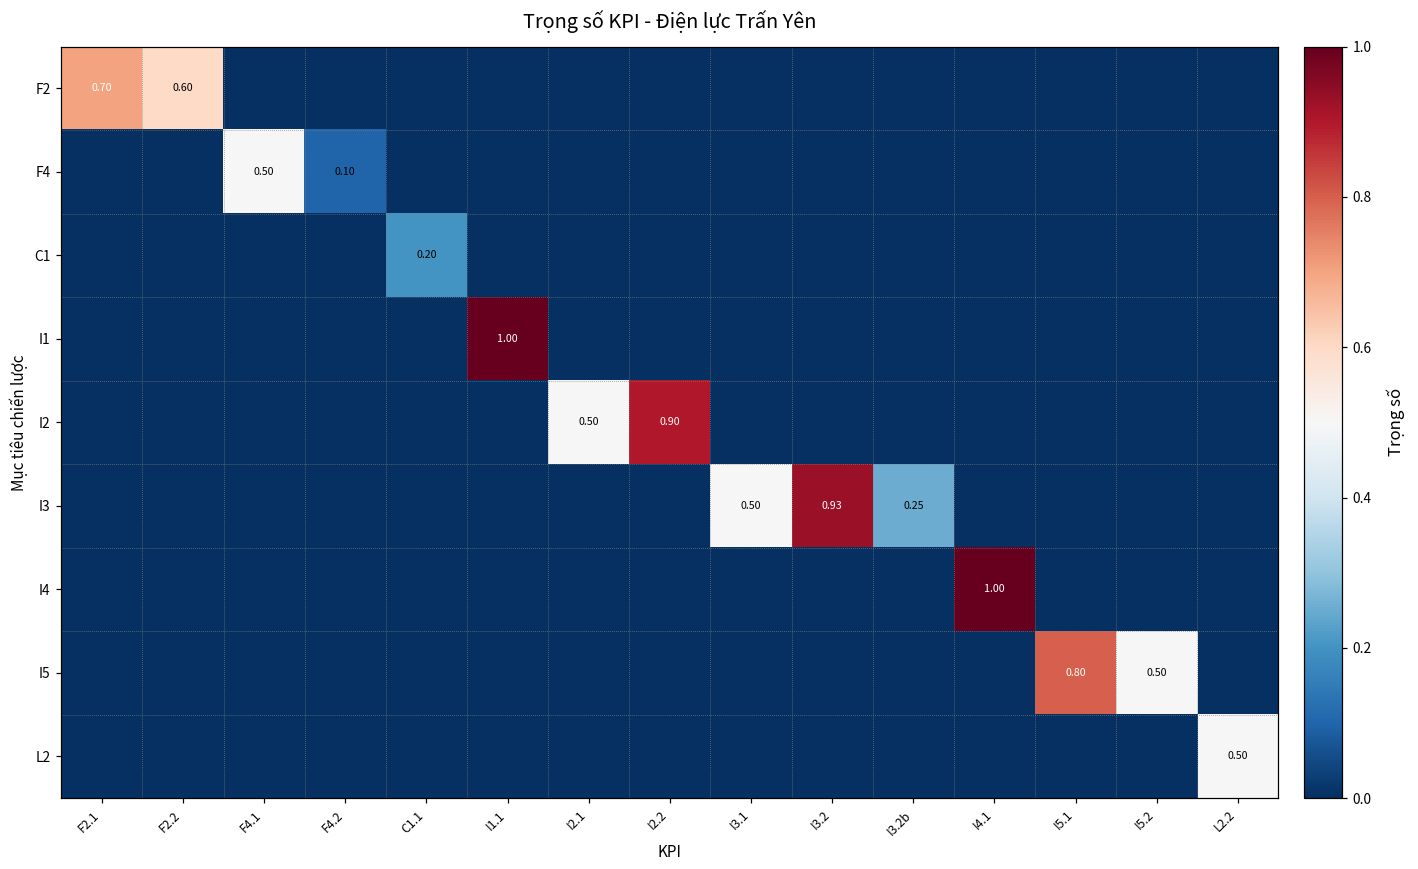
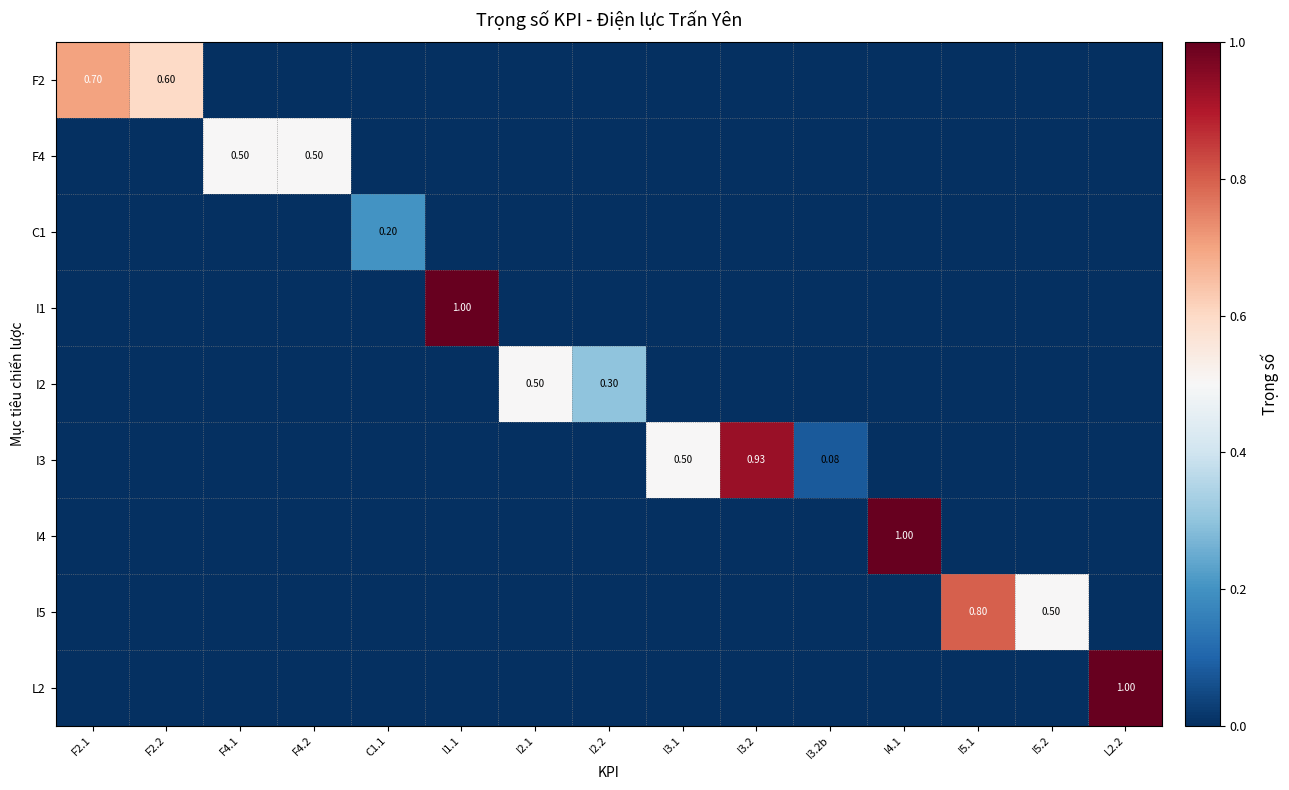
F4, F4.2: 0.10 -> 0.50
I2, I2.2: 0.90 -> 0.30
I3, I3.2b: 0.25 -> 0.08
L2, L2.2: 0.50 -> 1.00
